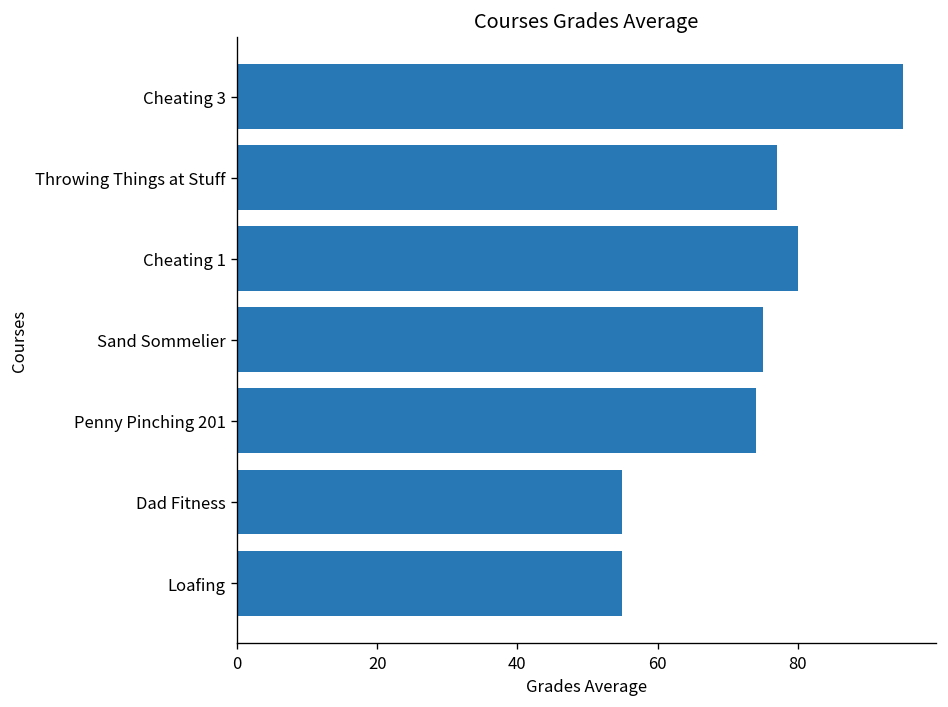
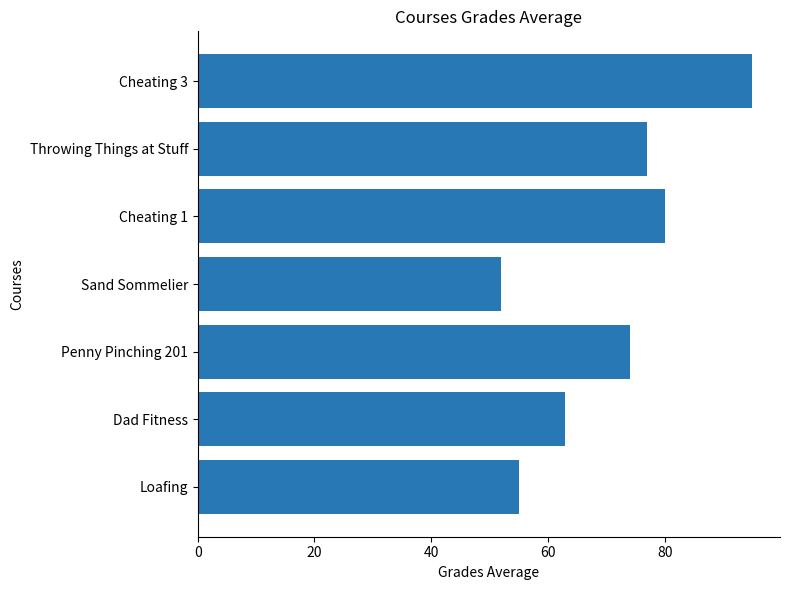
Sand Sommelier: 75 -> 52
Dad Fitness: 55 -> 63
